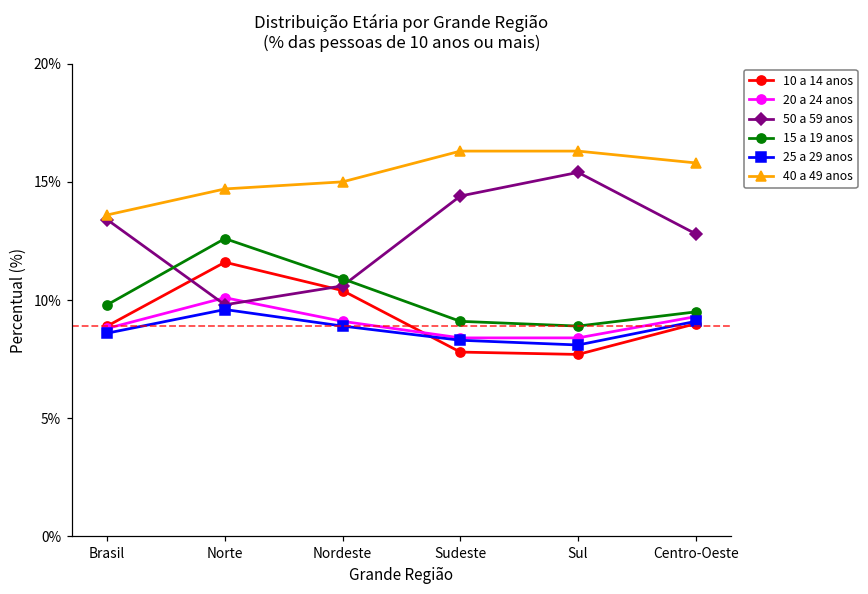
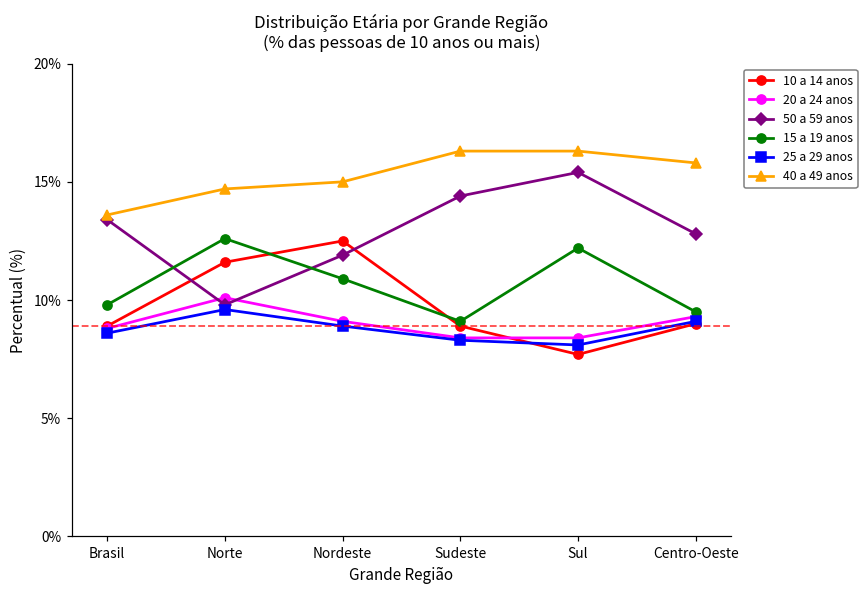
10 a 14 anos, Nordeste: 10.4% -> 12.5%
50 a 59 anos, Nordeste: 10.6% -> 11.9%
10 a 14 anos, Sudeste: 7.8% -> 8.9%
15 a 19 anos, Sul: 8.9% -> 12.2%
